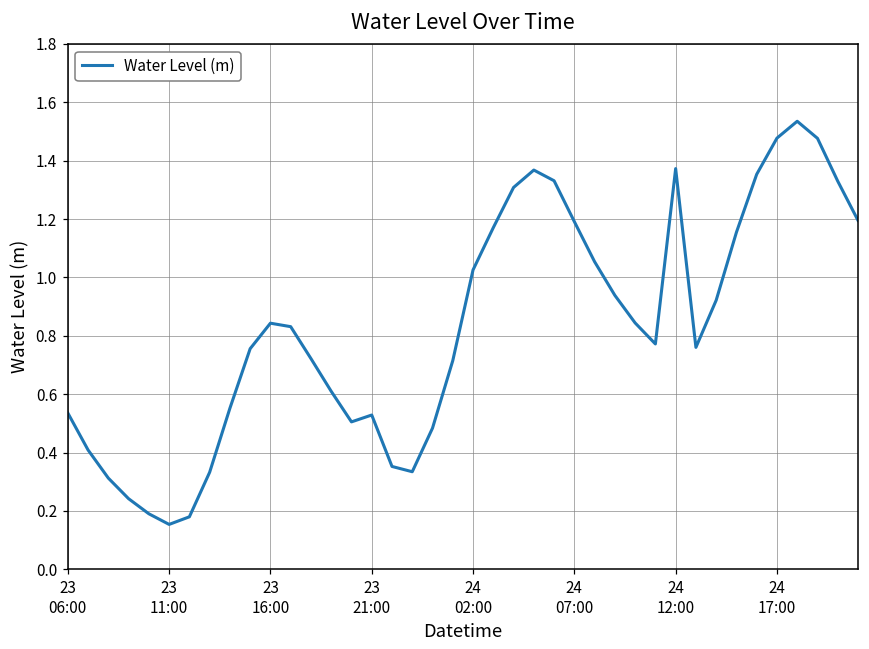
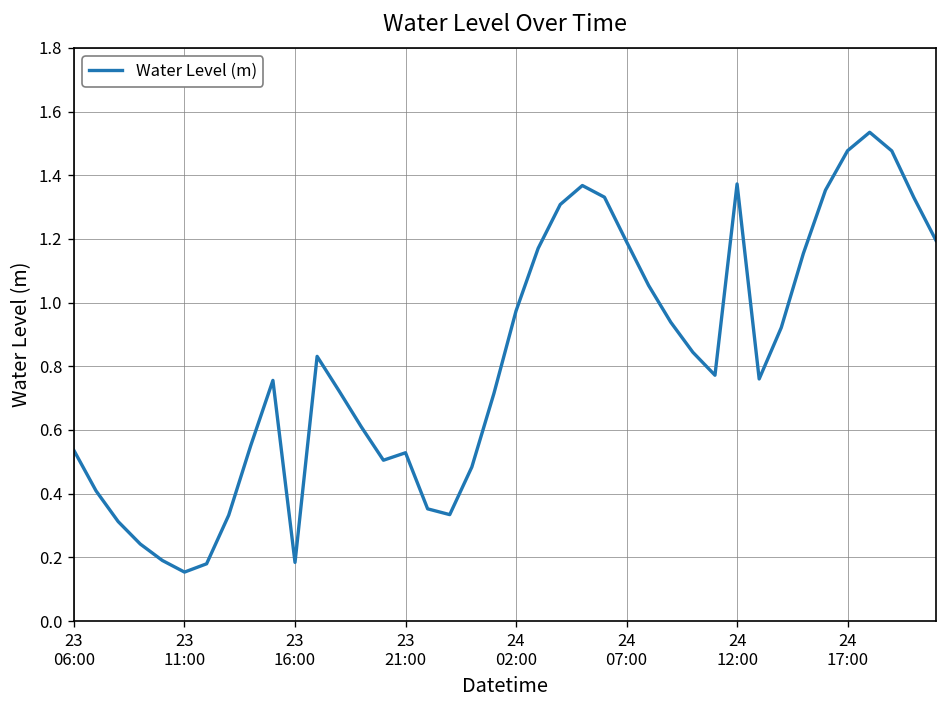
23 16:00: 0.84 -> 0.18
24 02:00: 1.03 -> 0.97
